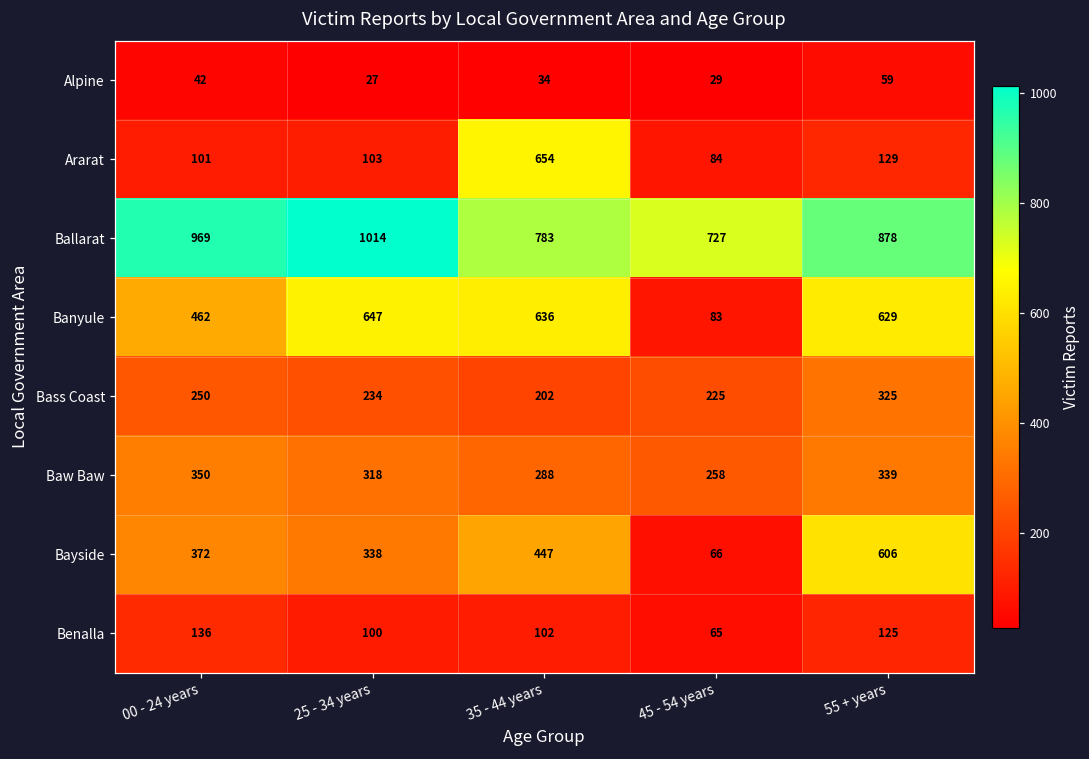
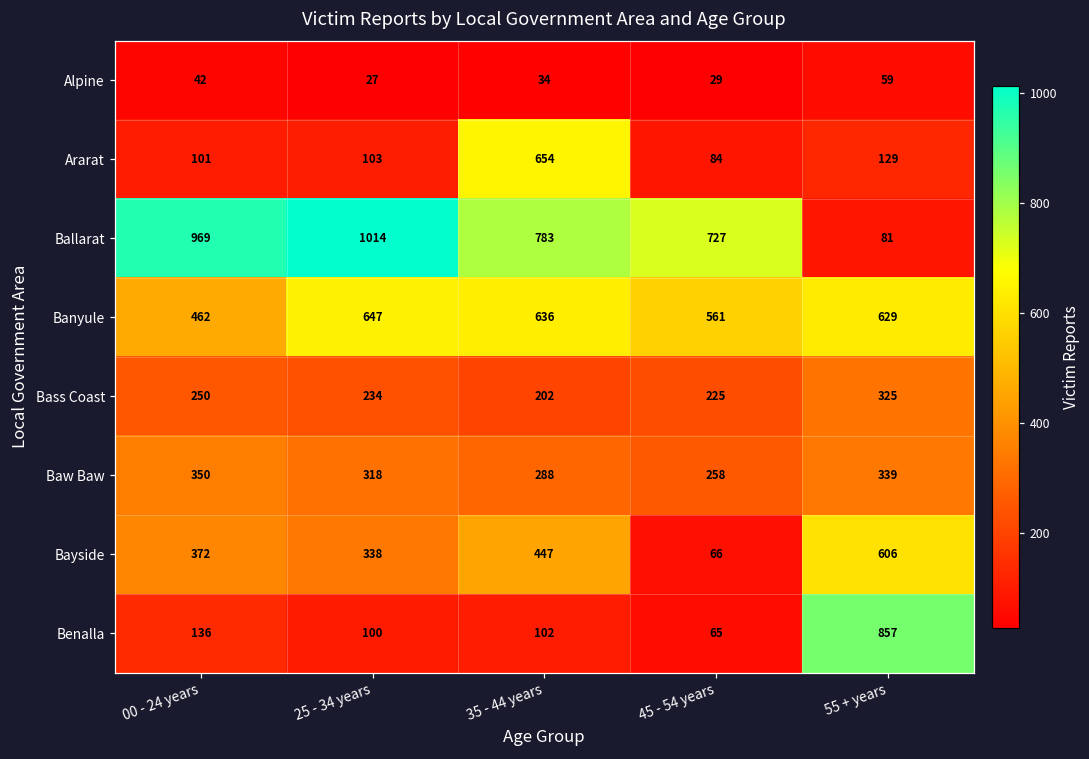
Ballarat, 55 + years: 878 -> 81
Banyule, 45 - 54 years: 83 -> 561
Benalla, 55 + years: 125 -> 857
